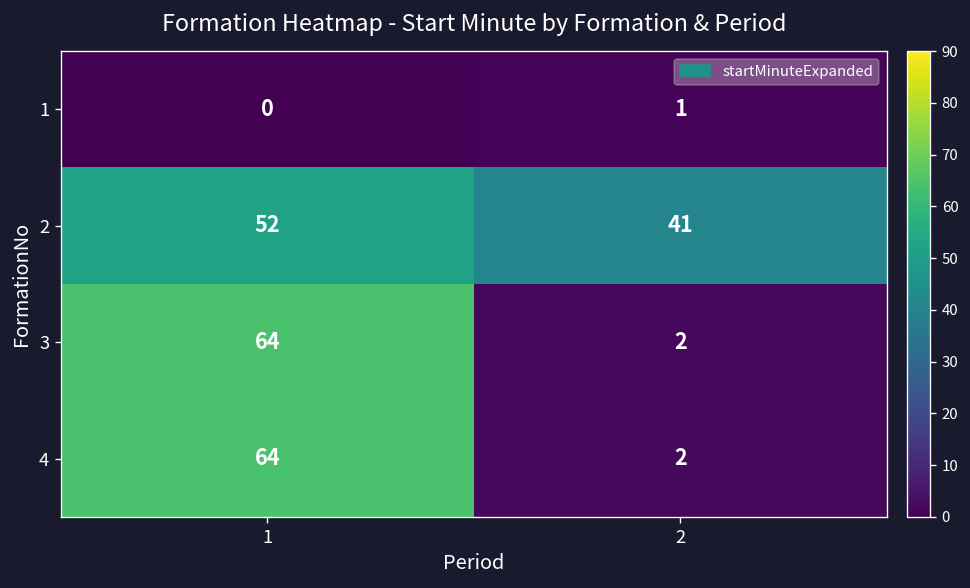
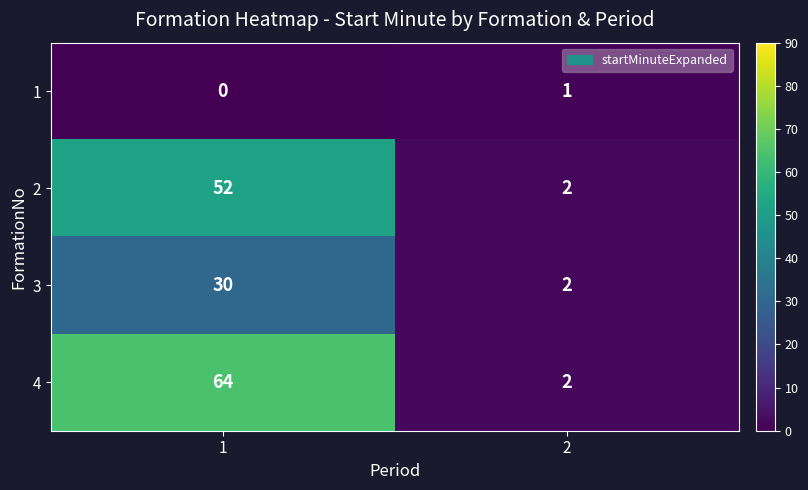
2, 2: 41 -> 2
3, 1: 64 -> 30
